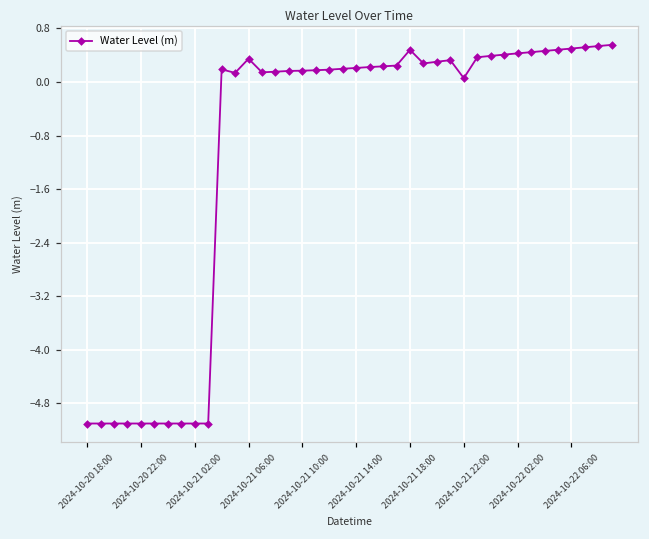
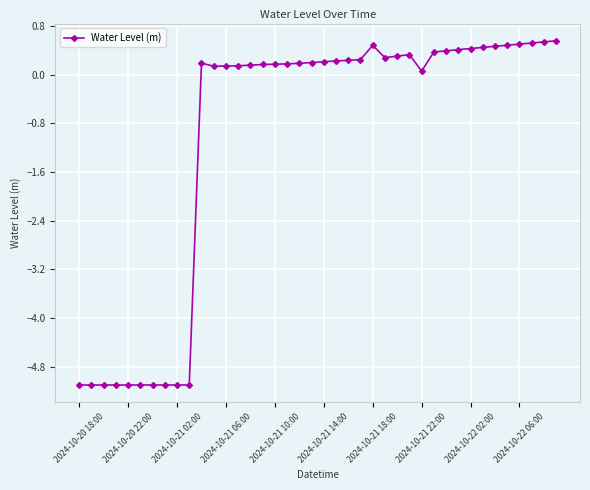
2024-10-21 06:00: 0.3 -> 0.1
